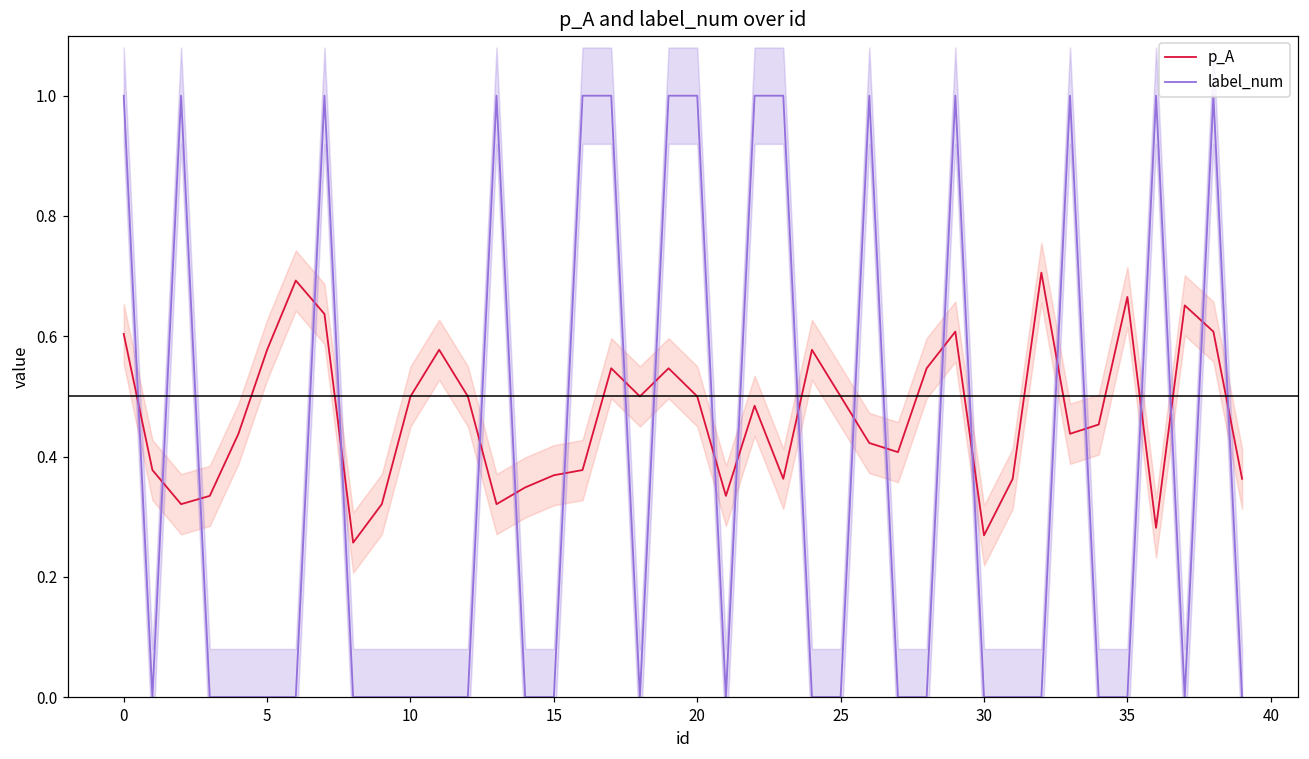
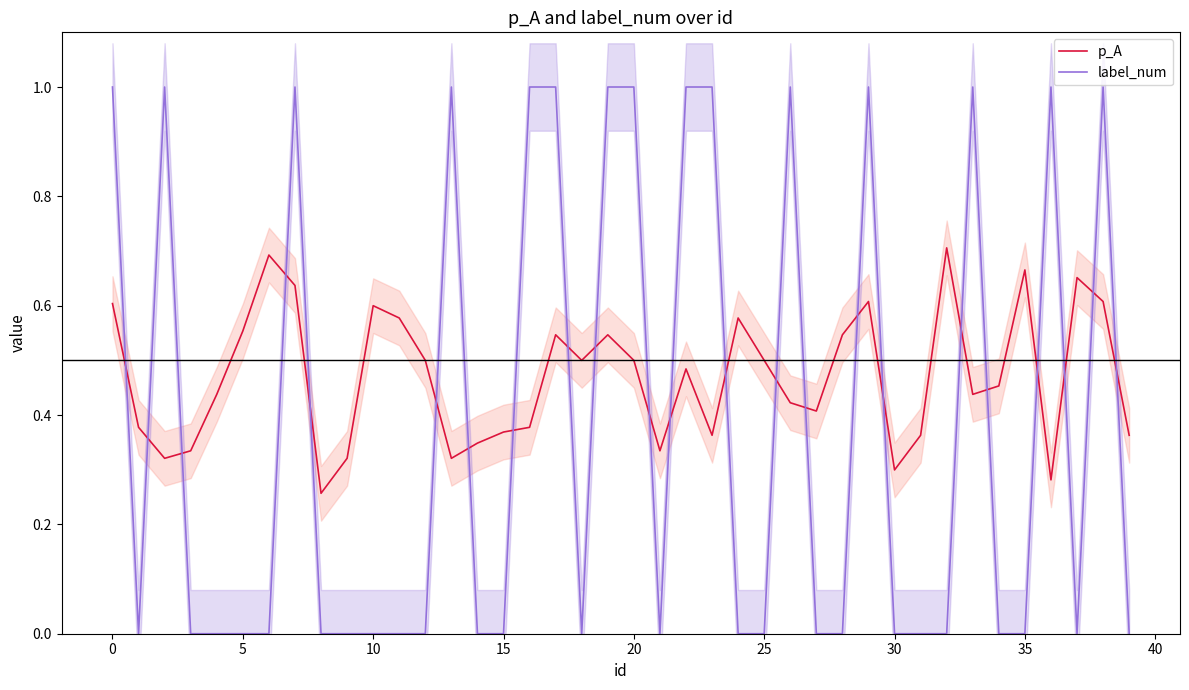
p_A, 5: 0.58 -> 0.55
p_A, 10: 0.5 -> 0.6
p_A, 30: 0.27 -> 0.30
